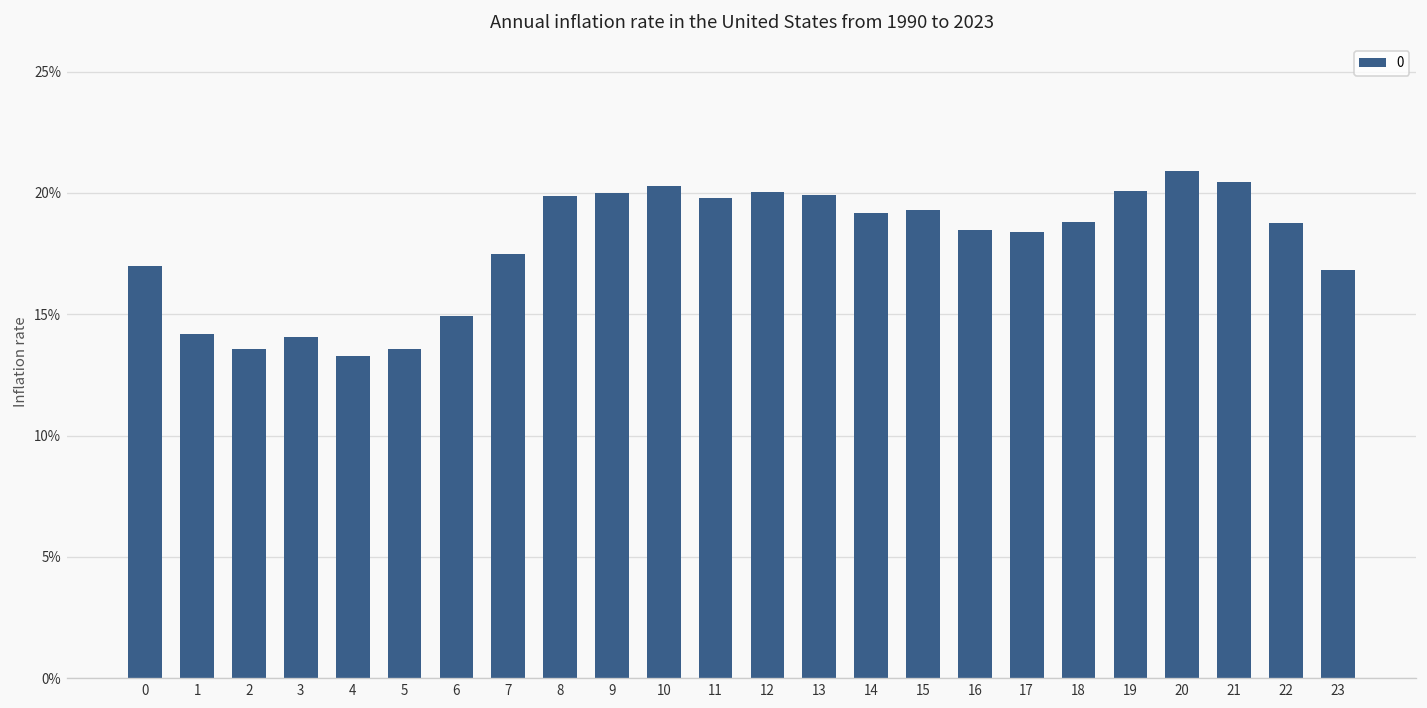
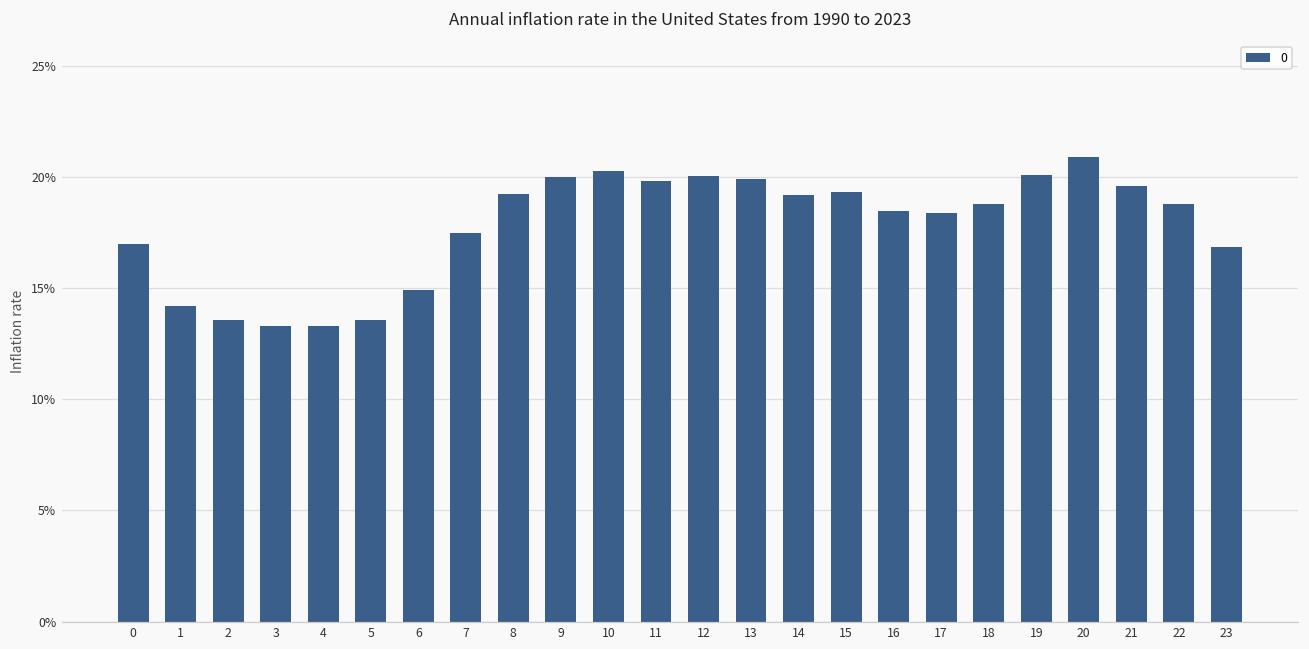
3: 14.1% -> 13.3%
8: 19.9% -> 19.2%
21: 20.5% -> 19.6%
